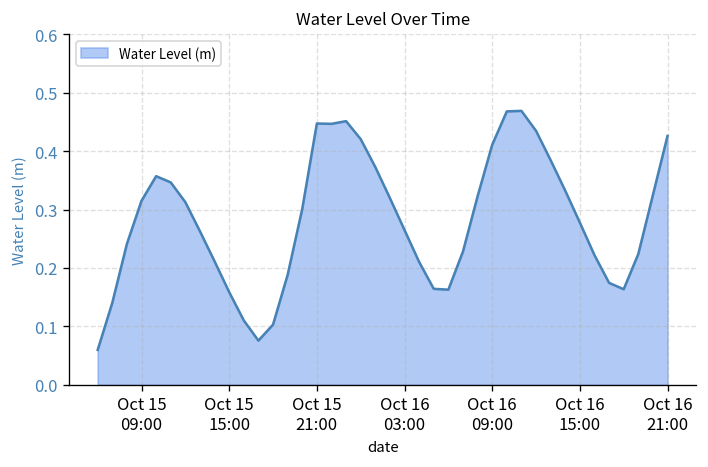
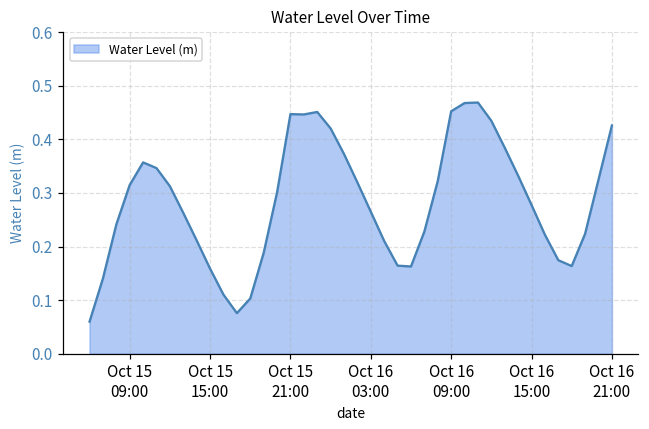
Oct 16 09:00: 0.41 -> 0.45
